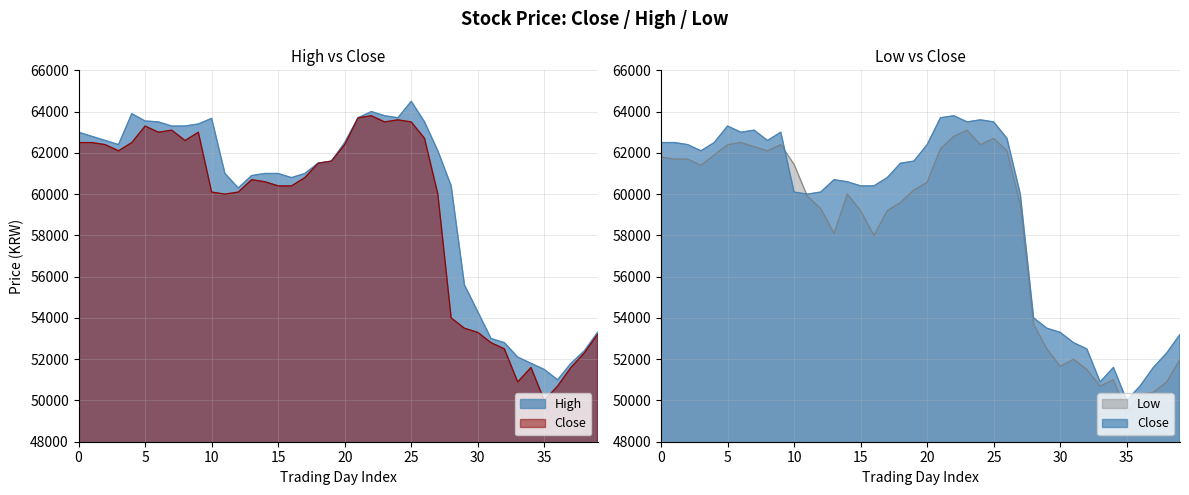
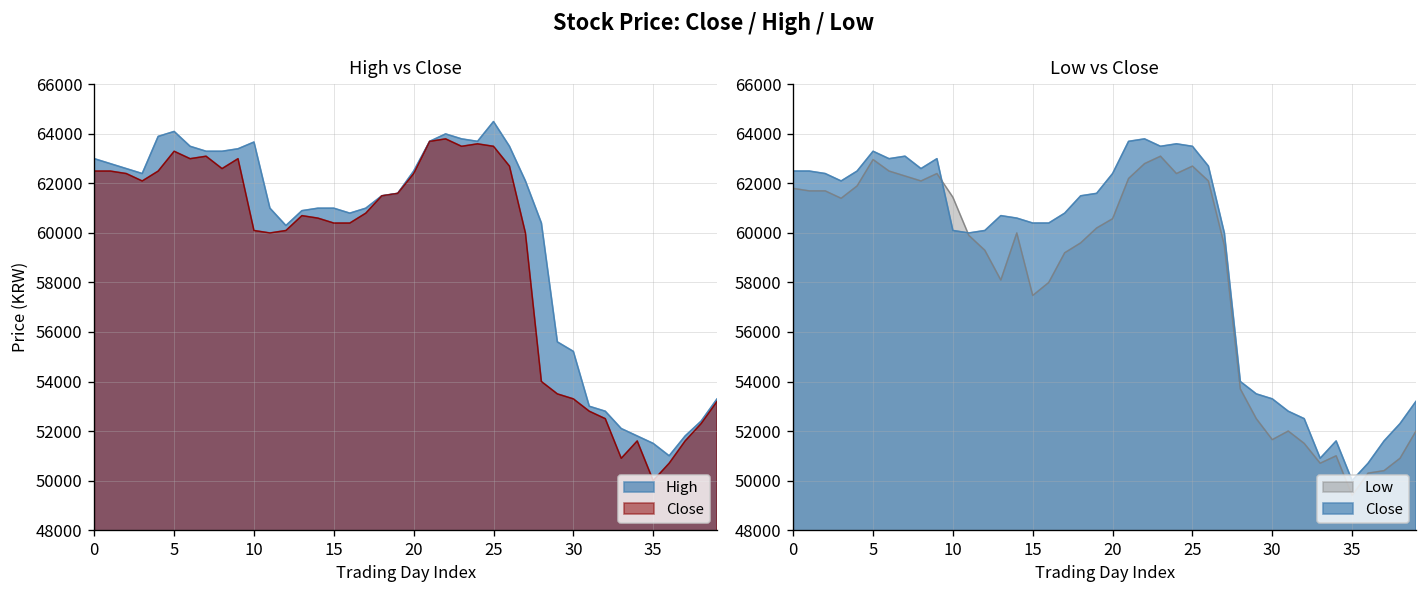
High vs Close, High, 5: 63500 -> 64100
High vs Close, High, 30: 54300 -> 55200
Low vs Close, Low, 5: 62400 -> 63000
Low vs Close, Low, 15: 59200 -> 57500
